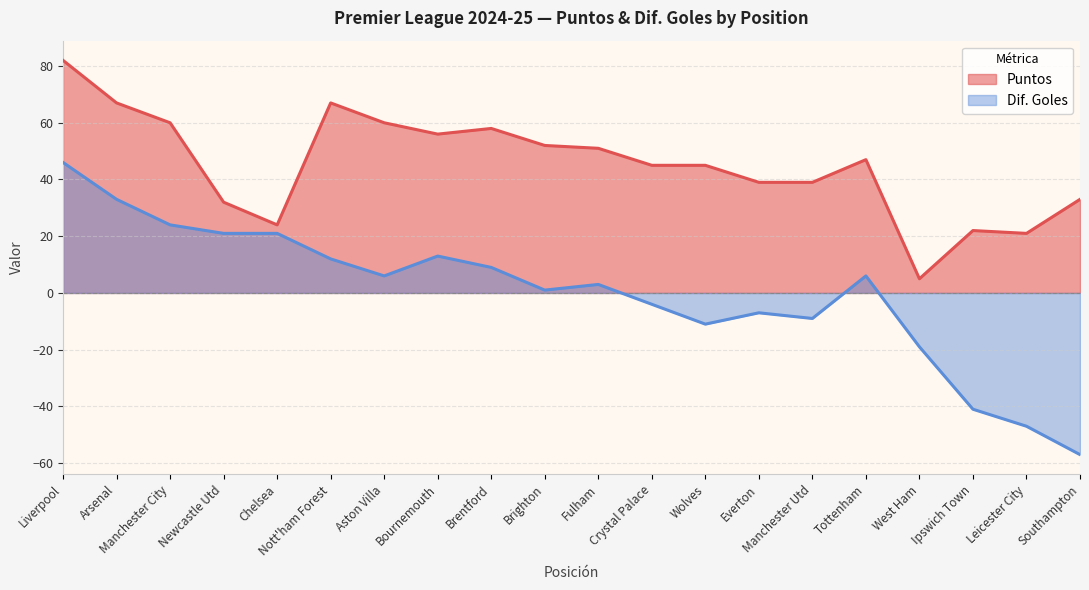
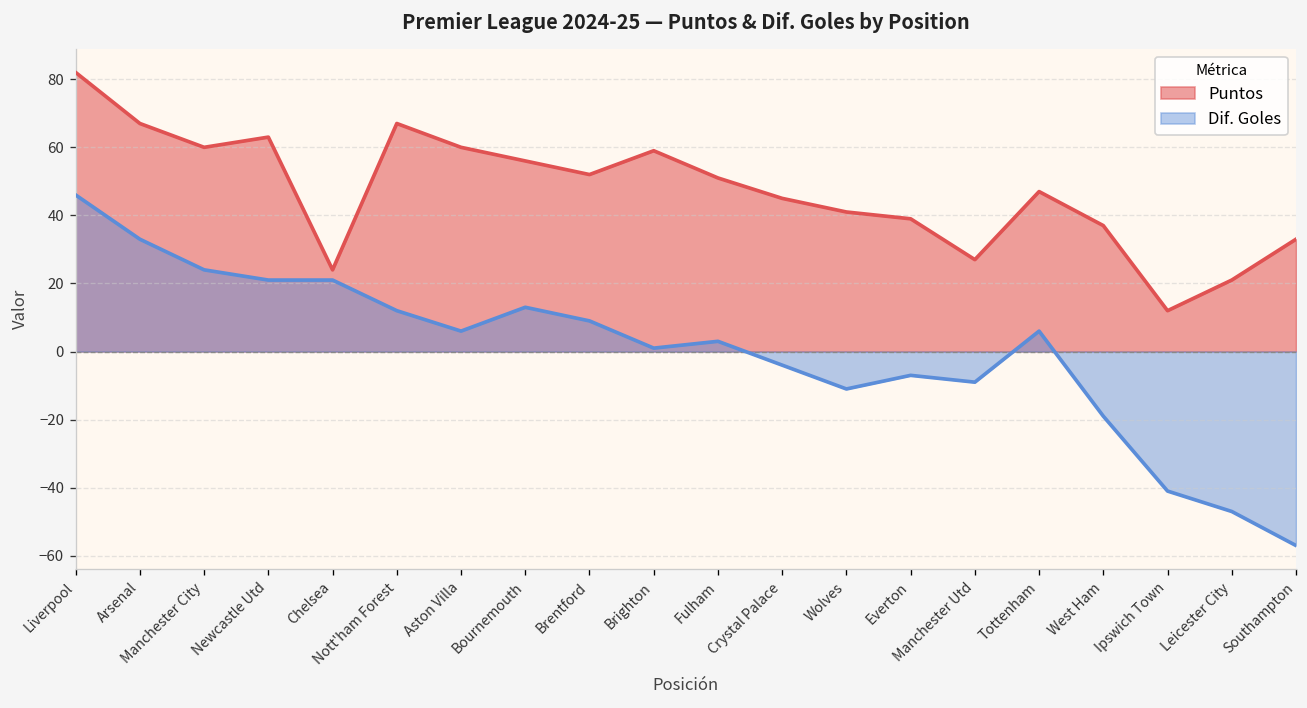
Puntos, Newcastle Utd: 32 -> 63
Puntos, Brentford: 58 -> 52
Puntos, Brighton: 52 -> 59
Puntos, Wolves: 45 -> 41
Puntos, Manchester Utd: 39 -> 27
Puntos, West Ham: 5 -> 37
Puntos, Ipswich Town: 22 -> 12
